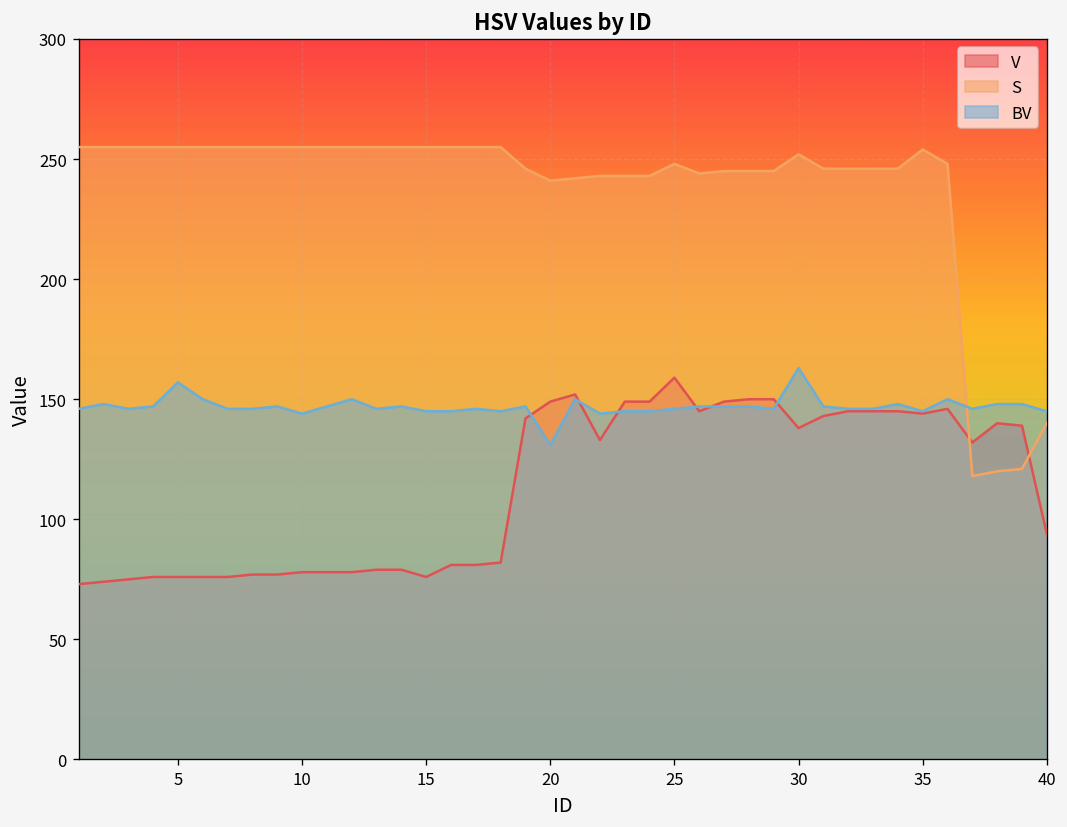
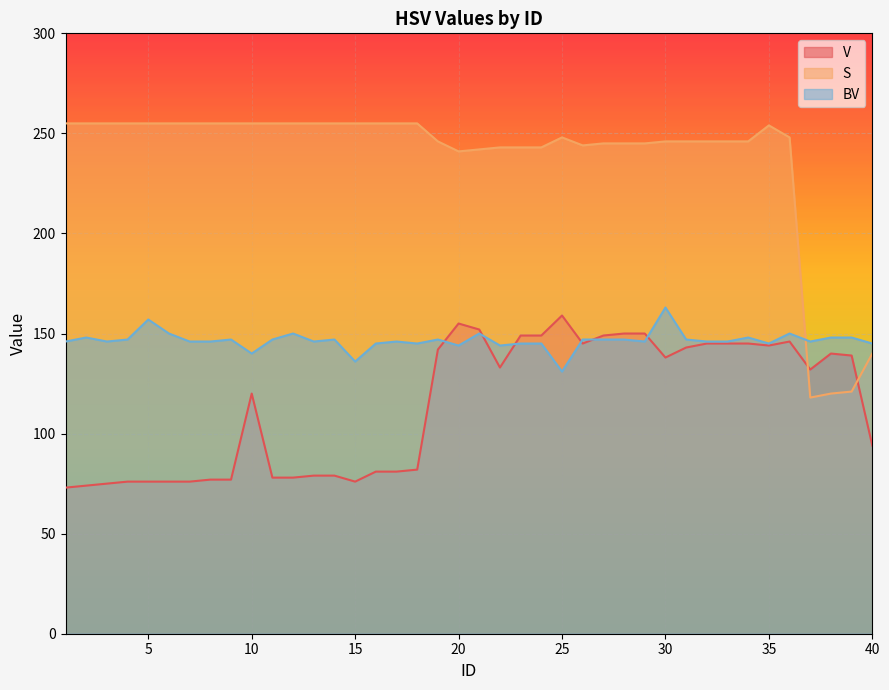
V, 10: 78 -> 120
BV, 10: 144 -> 140
BV, 15: 145 -> 136
V, 20: 149 -> 155
BV, 20: 131 -> 144
BV, 25: 146 -> 131
S, 30: 252 -> 246
